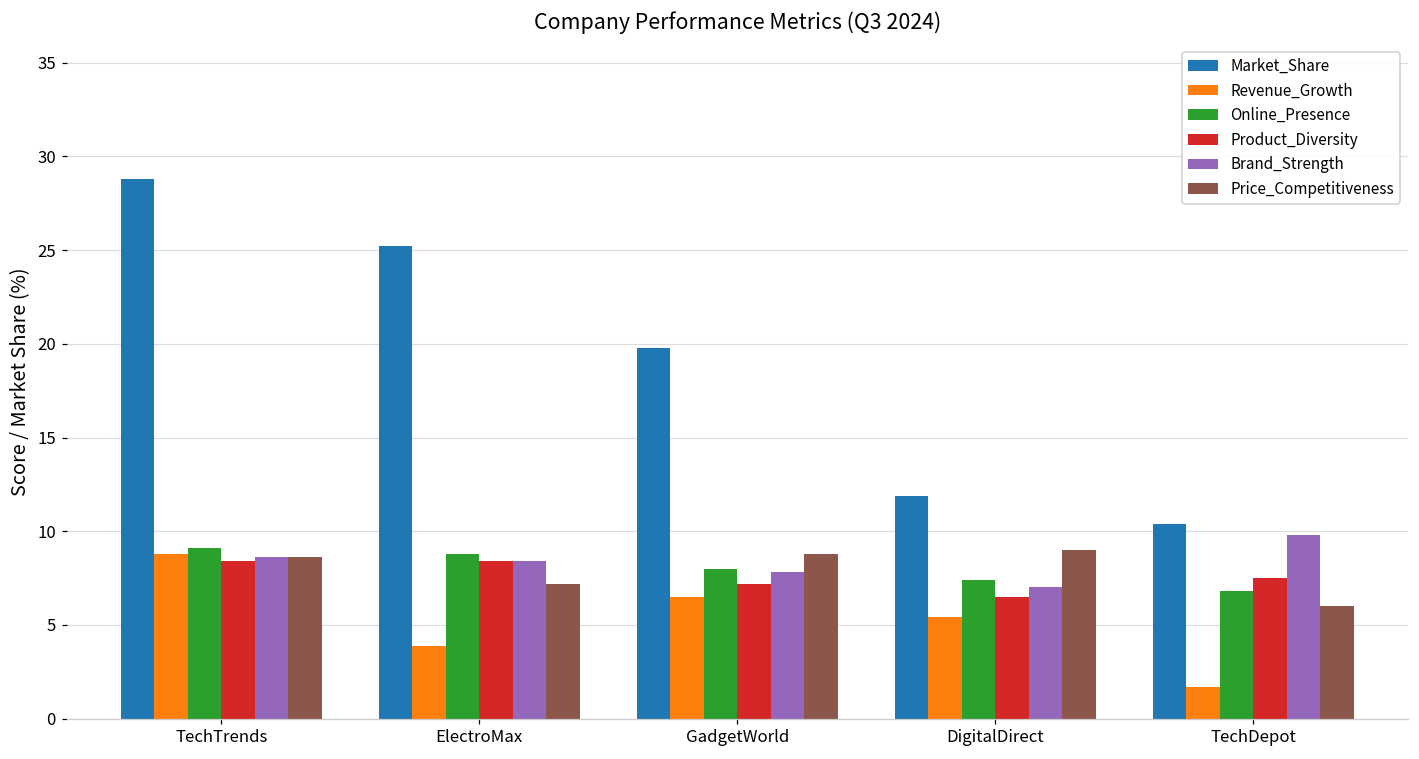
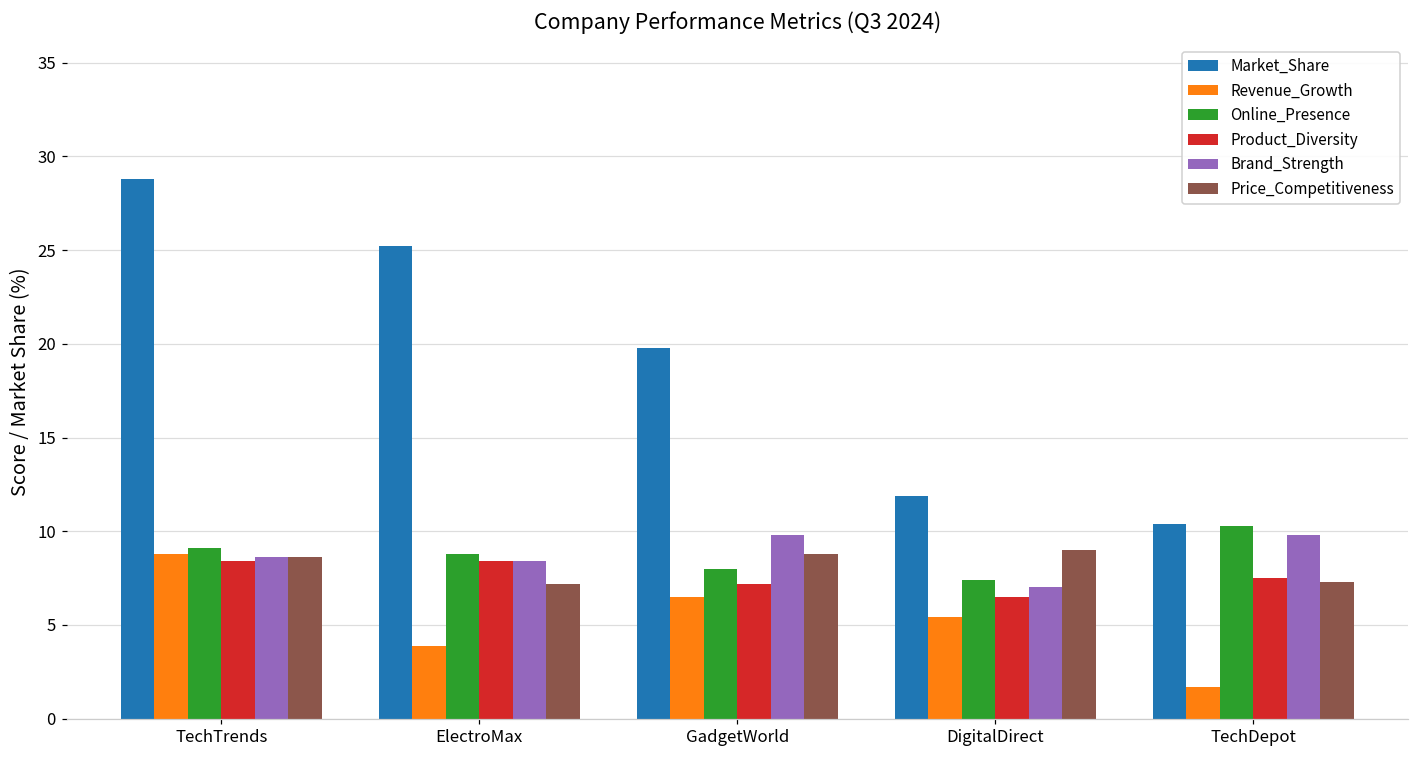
Brand_Strength, GadgetWorld: 7.8 -> 9.8
Online_Presence, TechDepot: 6.8 -> 10.3
Price_Competitiveness, TechDepot: 6.0 -> 7.3
